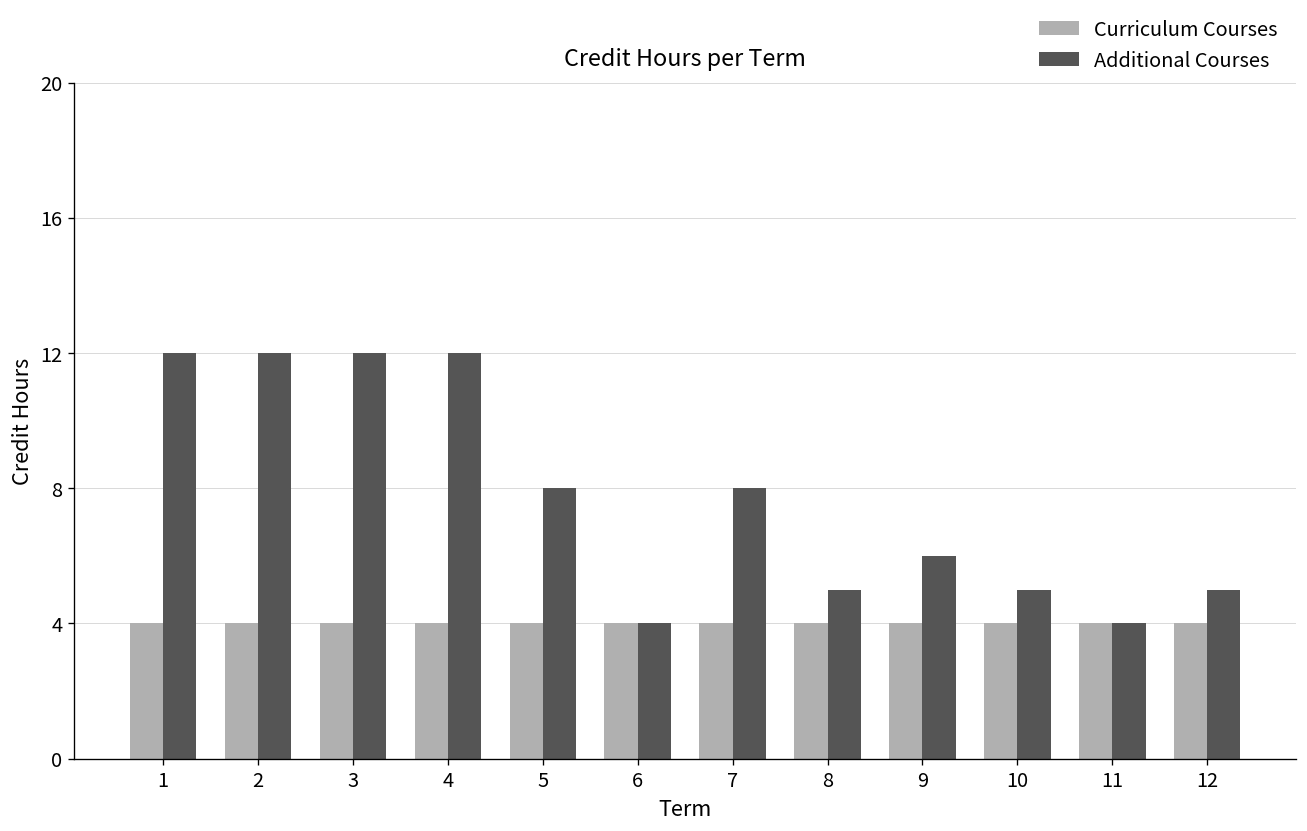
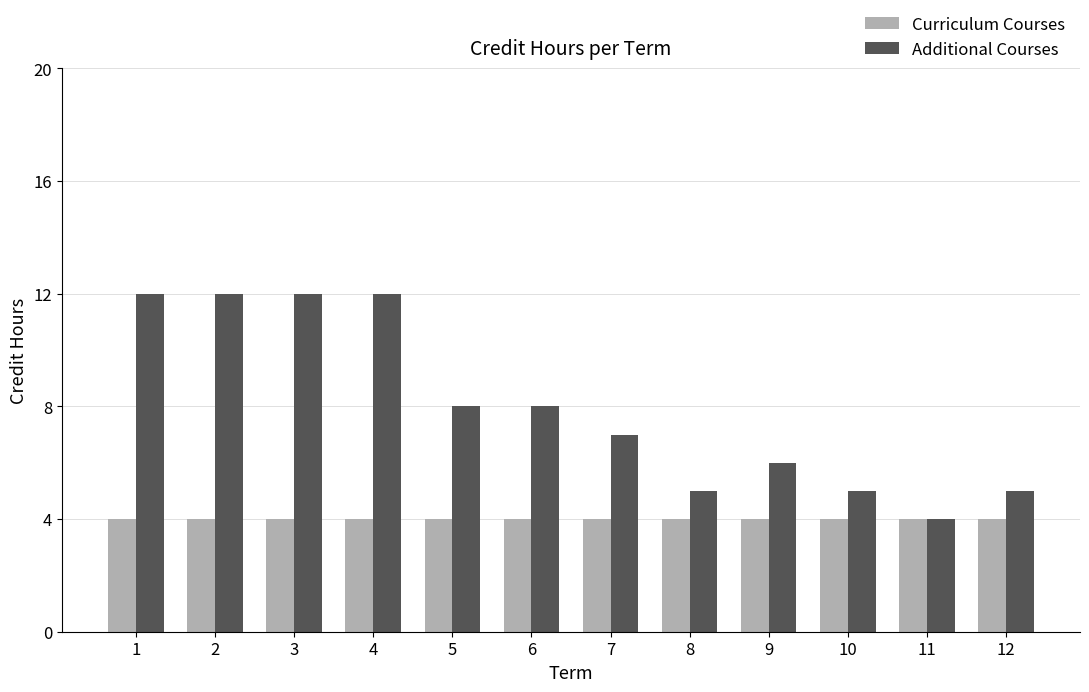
Additional Courses, 6: 4 -> 8
Additional Courses, 7: 8 -> 7
